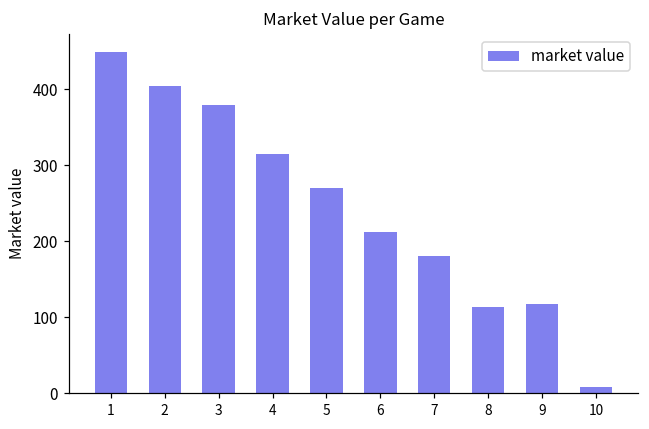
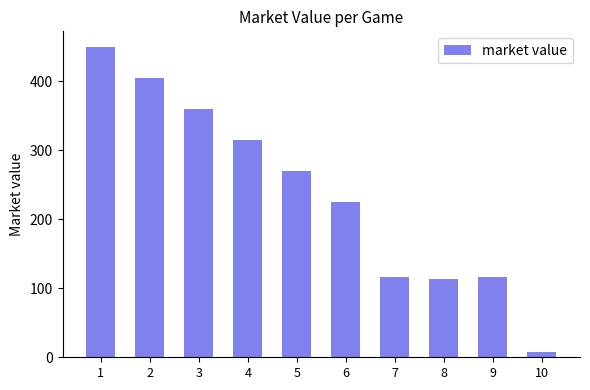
3: 380 -> 360
6: 210 -> 230
7: 180 -> 120
